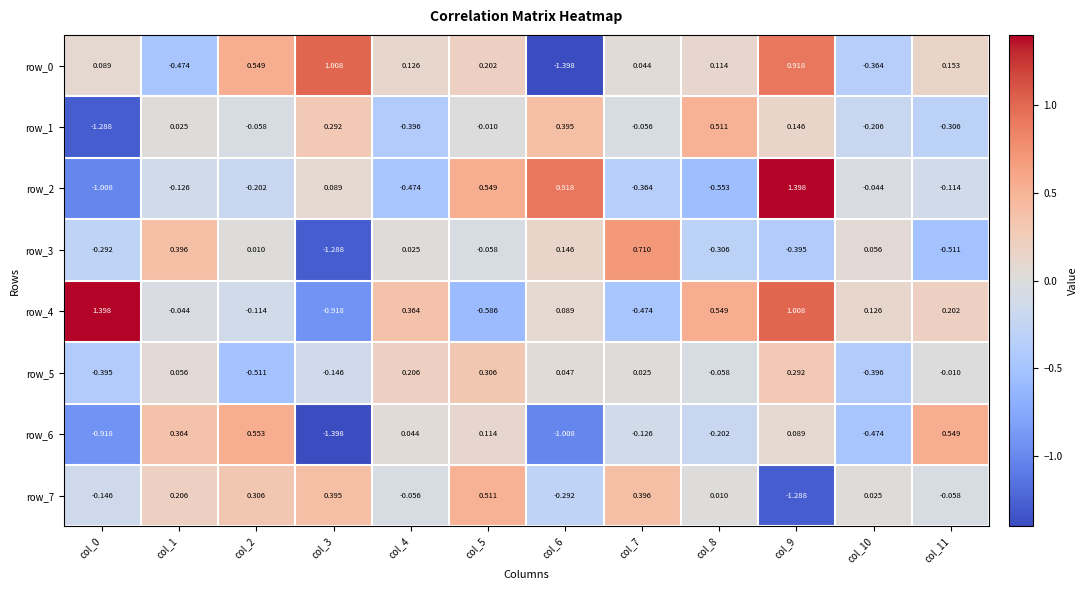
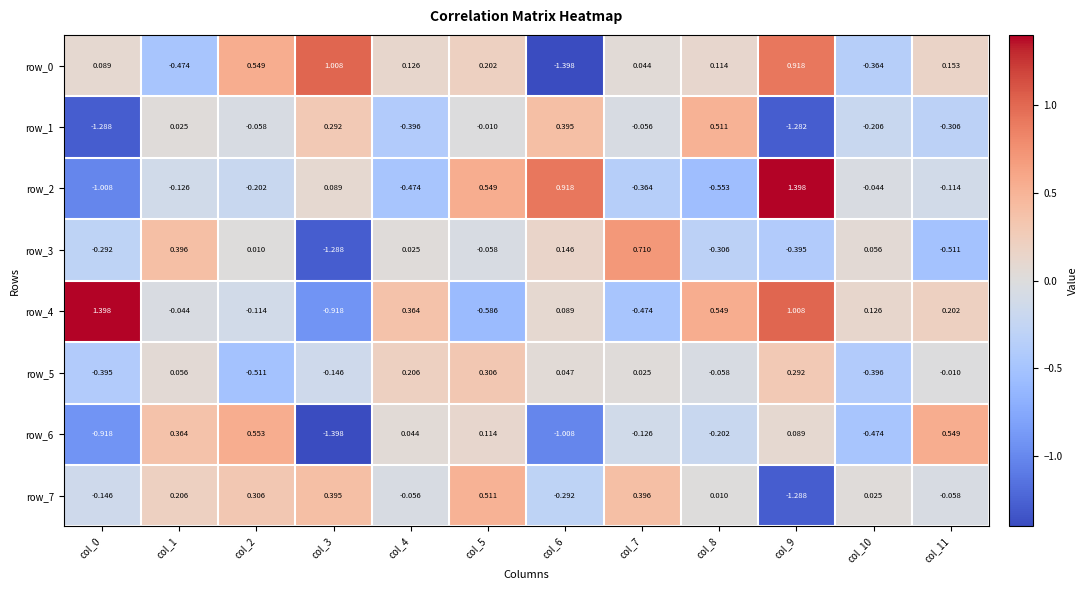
row_1, col_9: 0.146 -> -1.282
